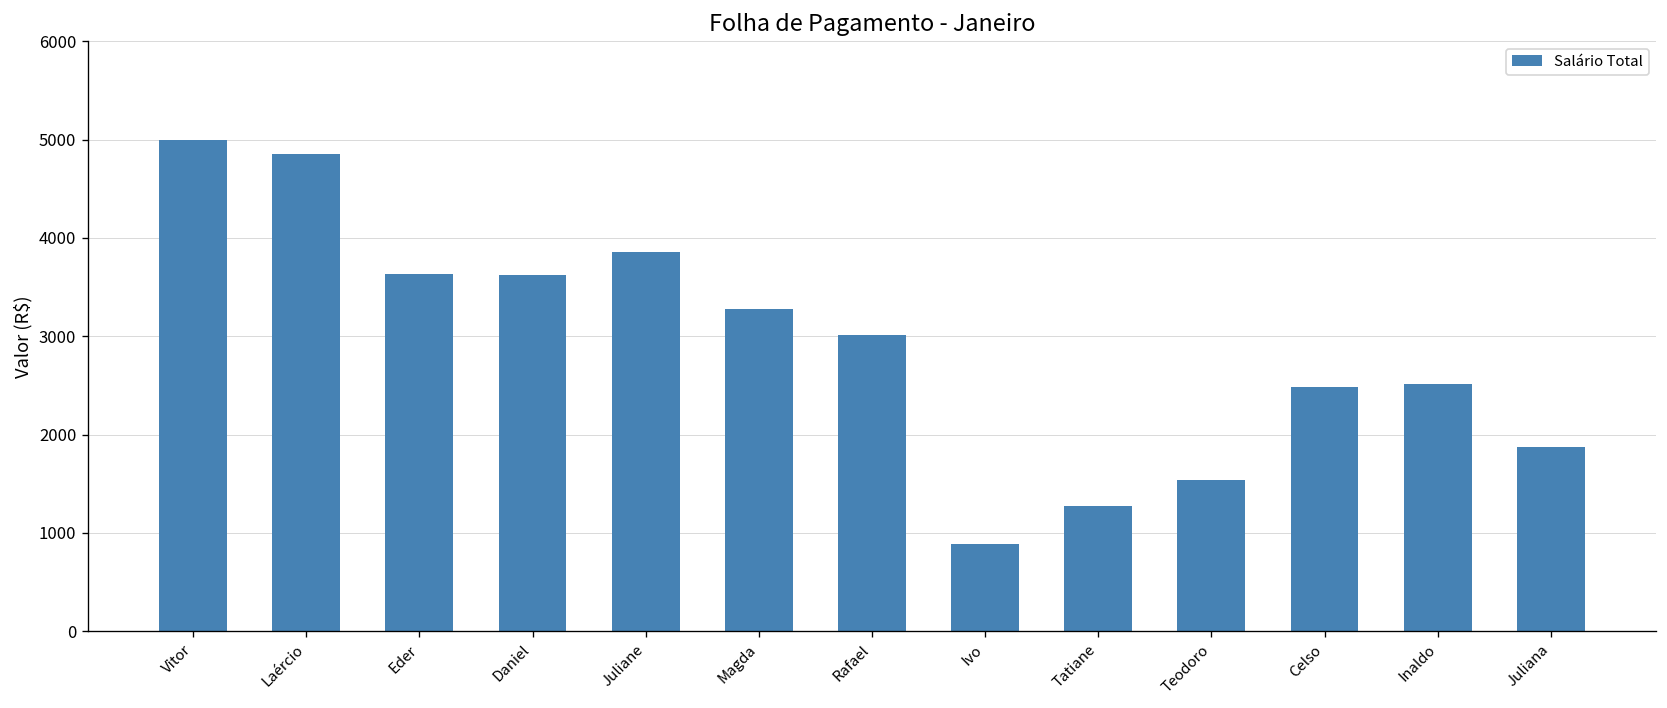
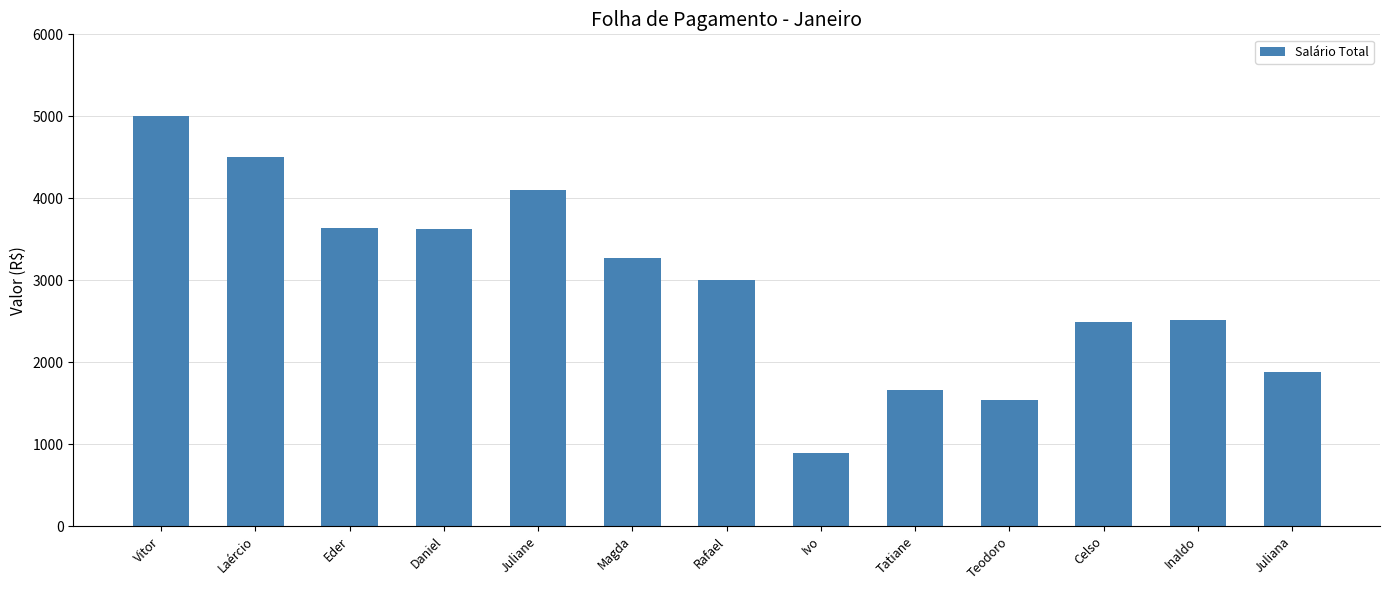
Laércio: 4900 -> 4500
Juliane: 3900 -> 4100
Tatiane: 1300 -> 1700
